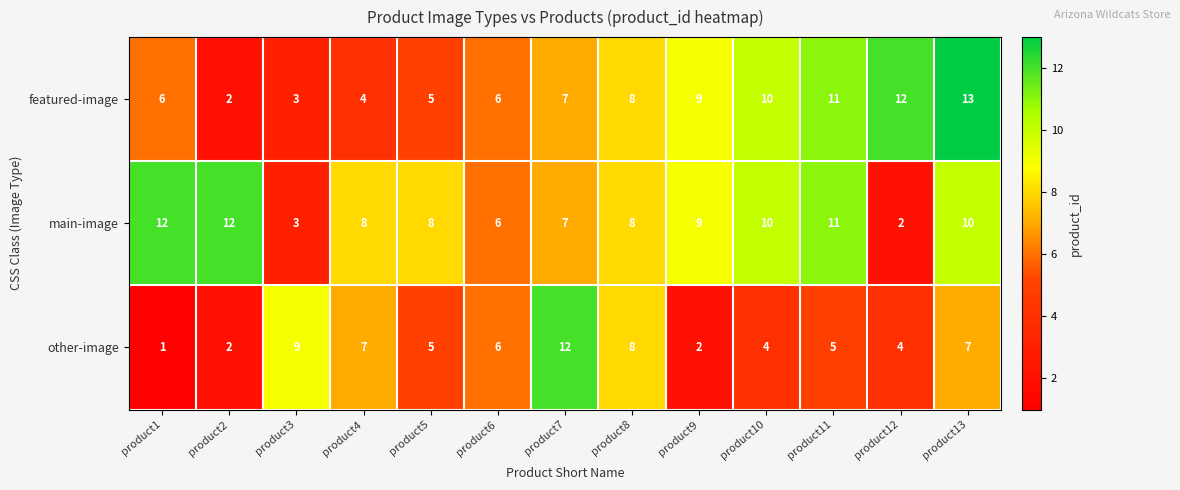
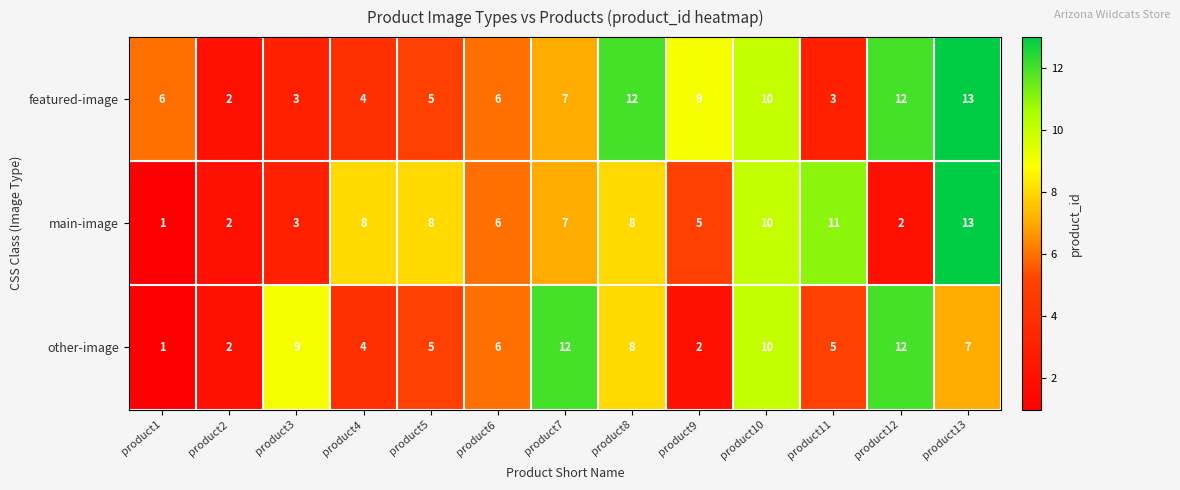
featured-image, product8: 8 -> 12
featured-image, product11: 11 -> 3
main-image, product1: 12 -> 1
main-image, product2: 12 -> 2
main-image, product9: 9 -> 5
main-image, product13: 10 -> 13
other-image, product4: 7 -> 4
other-image, product10: 4 -> 10
other-image, product12: 4 -> 12
